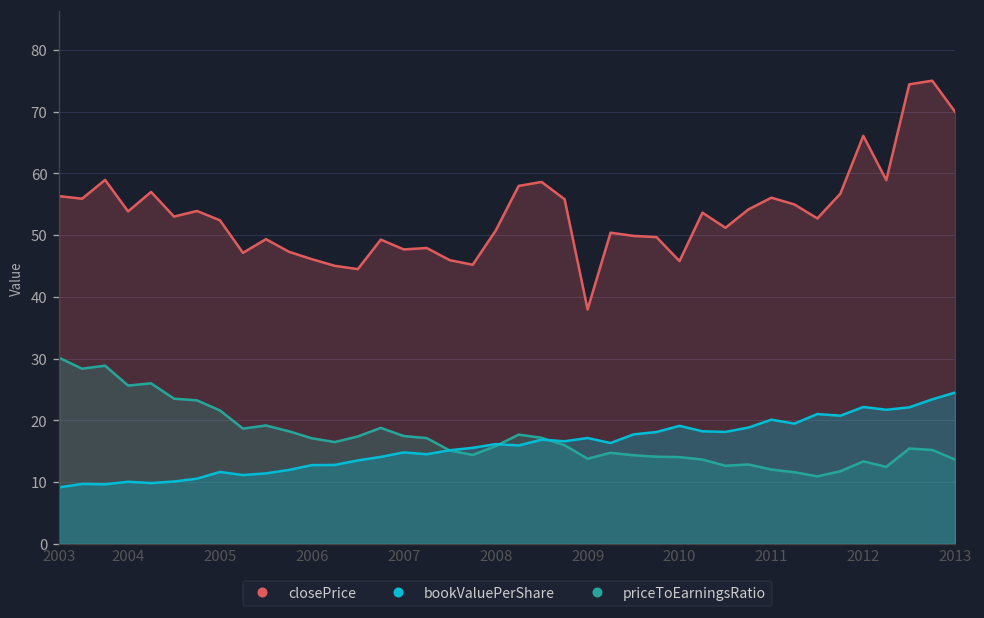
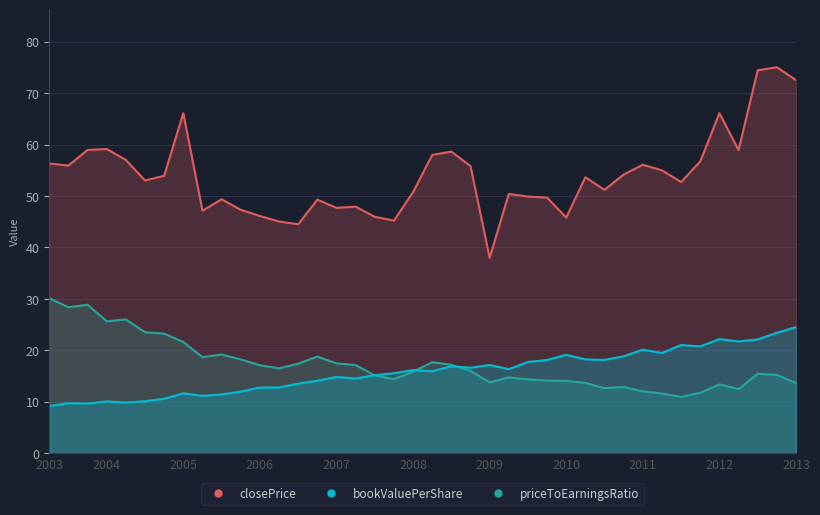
closePrice, 2004: 54 -> 59
closePrice, 2005: 52 -> 66
closePrice, 2013: 70 -> 73
